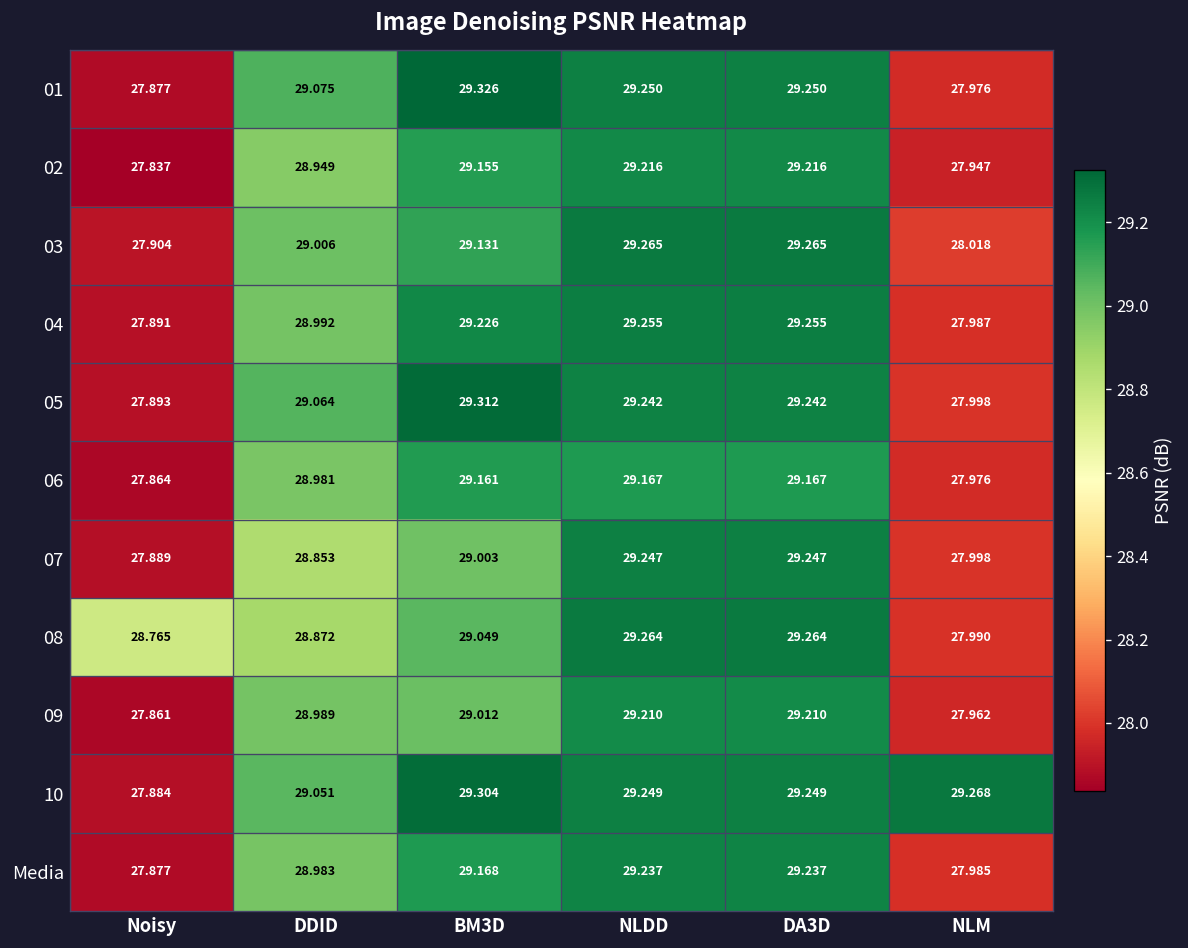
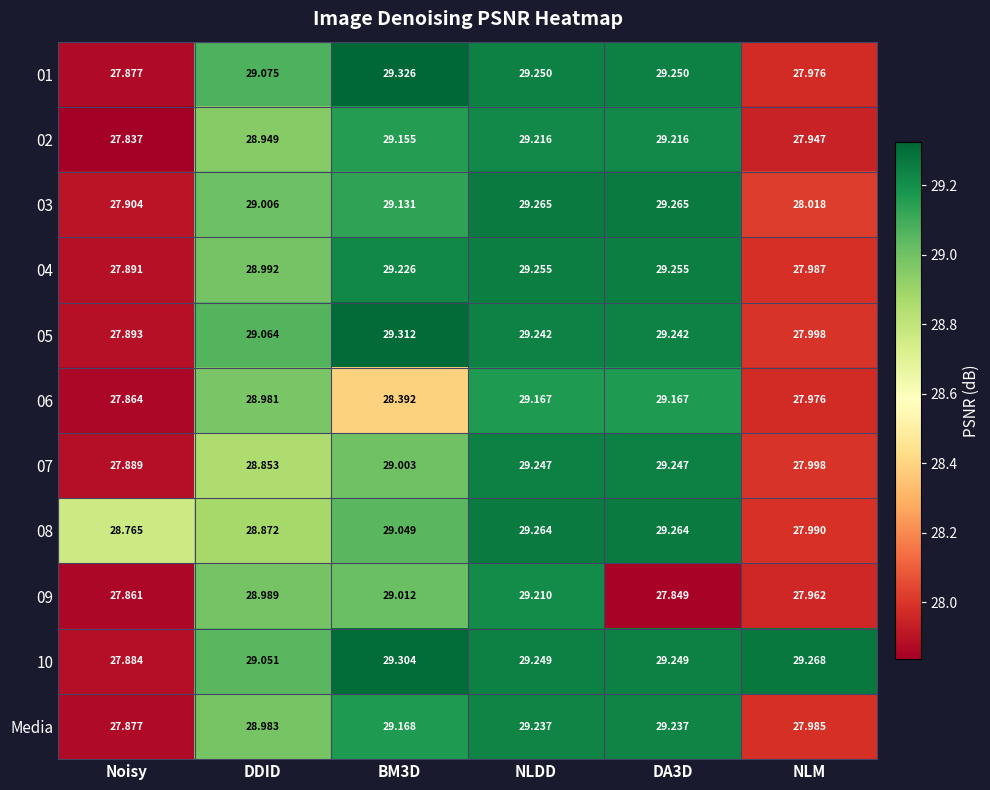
06, BM3D: 29.161 -> 28.392
09, DA3D: 29.210 -> 27.849
